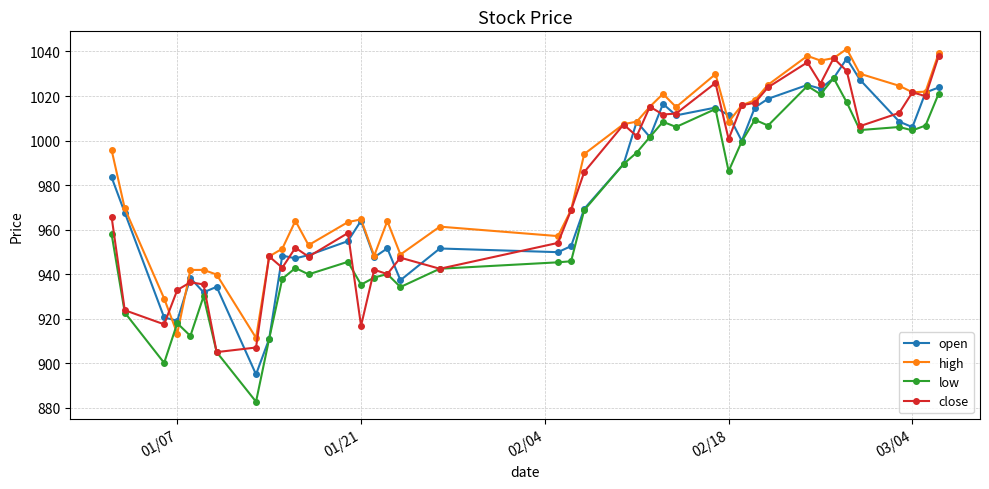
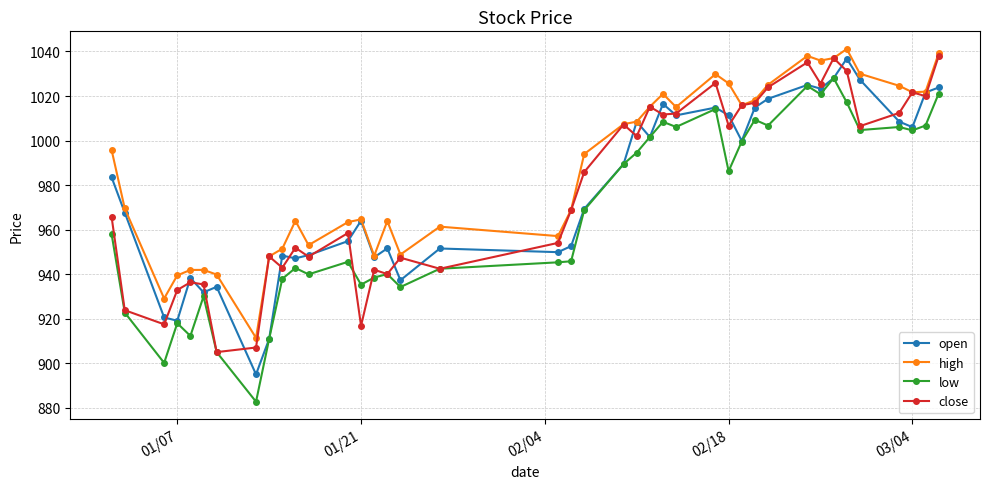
high, 01/07: 913 -> 939
high, 02/18: 1008 -> 1026
close, 02/18: 1001 -> 1007
